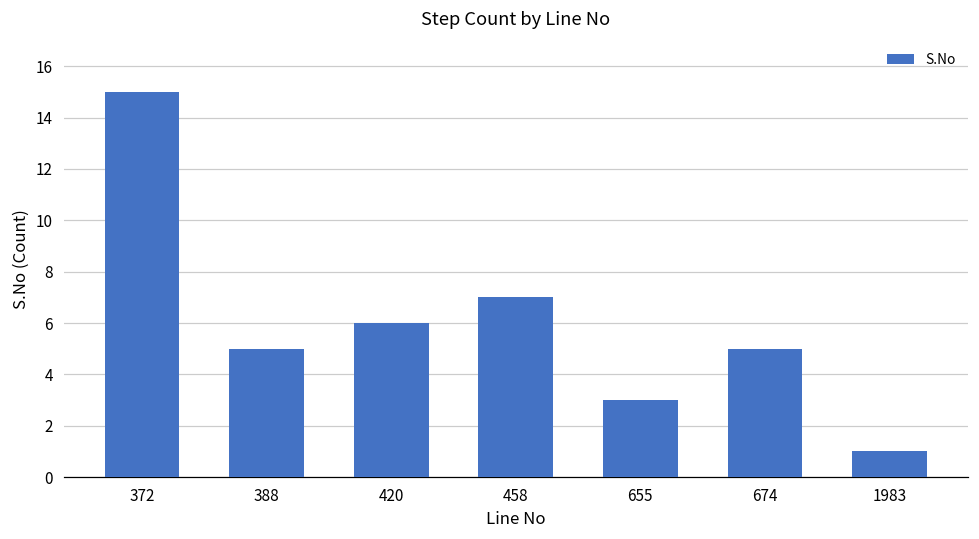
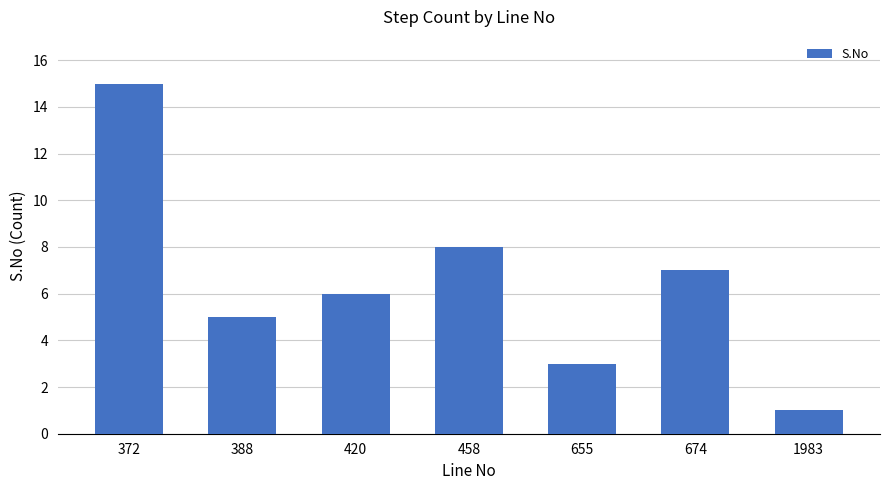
458: 7 -> 8
674: 5 -> 7
